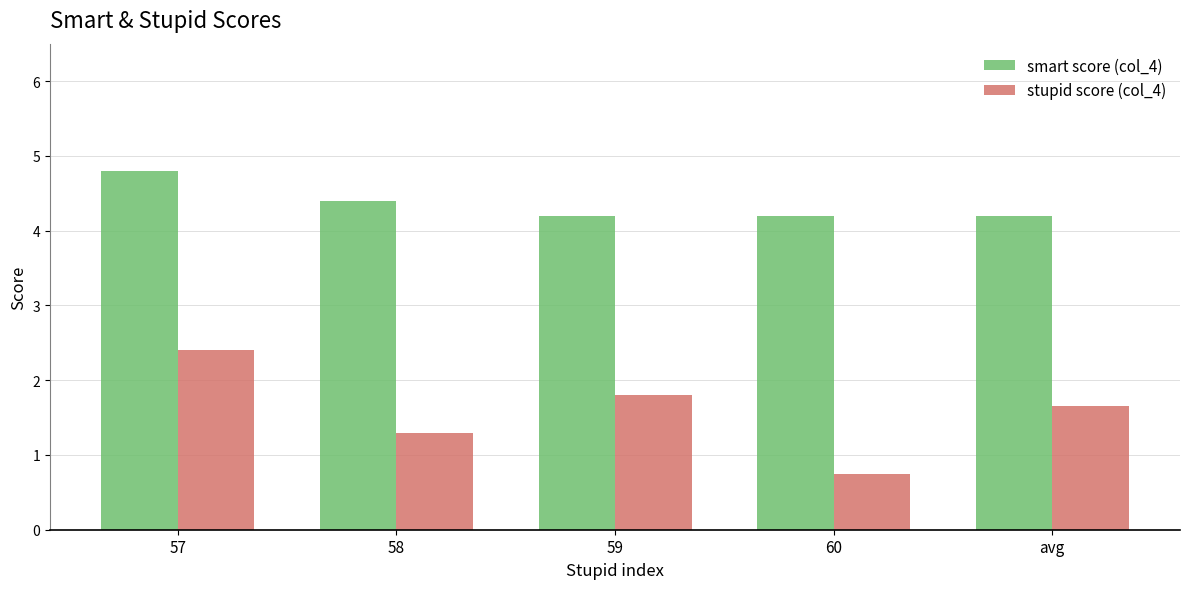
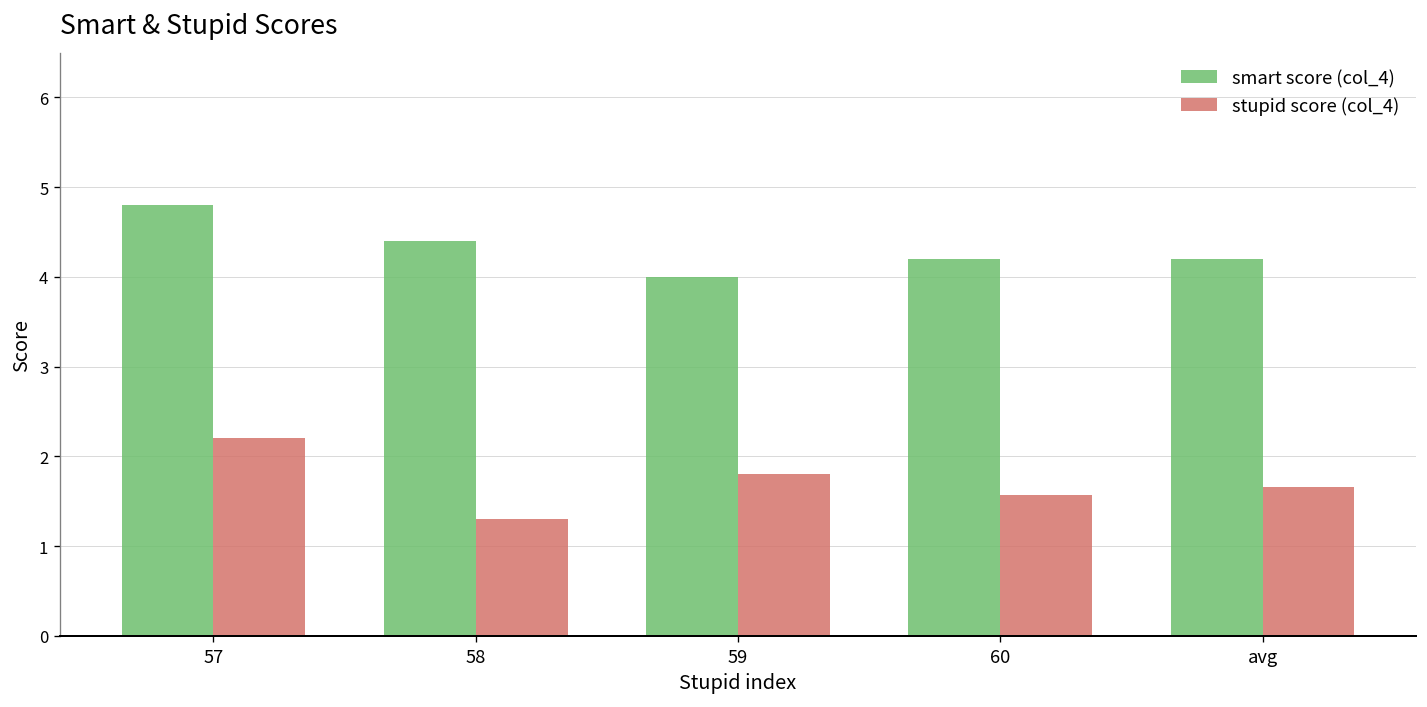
stupid score (col_4), 57: 2.4 -> 2.2
smart score (col_4), 59: 4.2 -> 4.0
stupid score (col_4), 60: 0.8 -> 1.6
